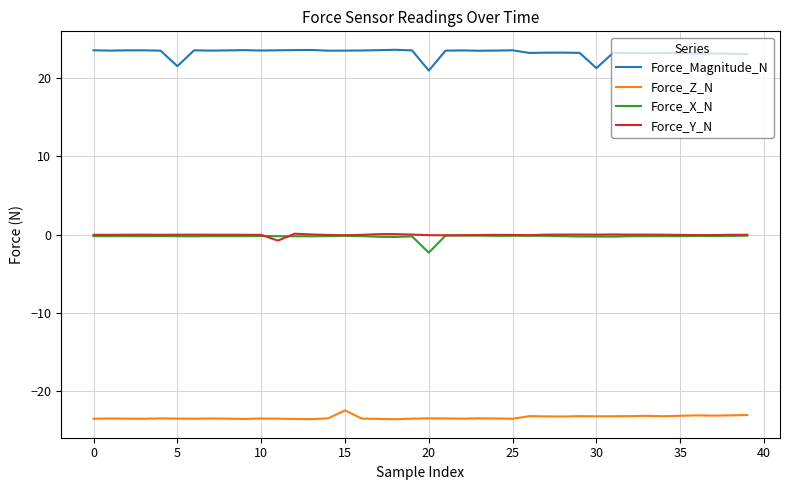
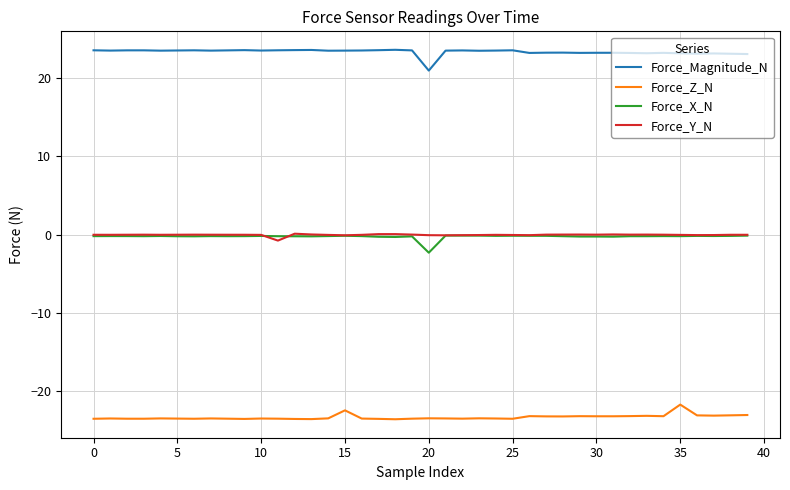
Force_Magnitude_N, 5: 21 -> 23
Force_Magnitude_N, 30: 21 -> 23
Force_Z_N, 35: -23 -> -22
